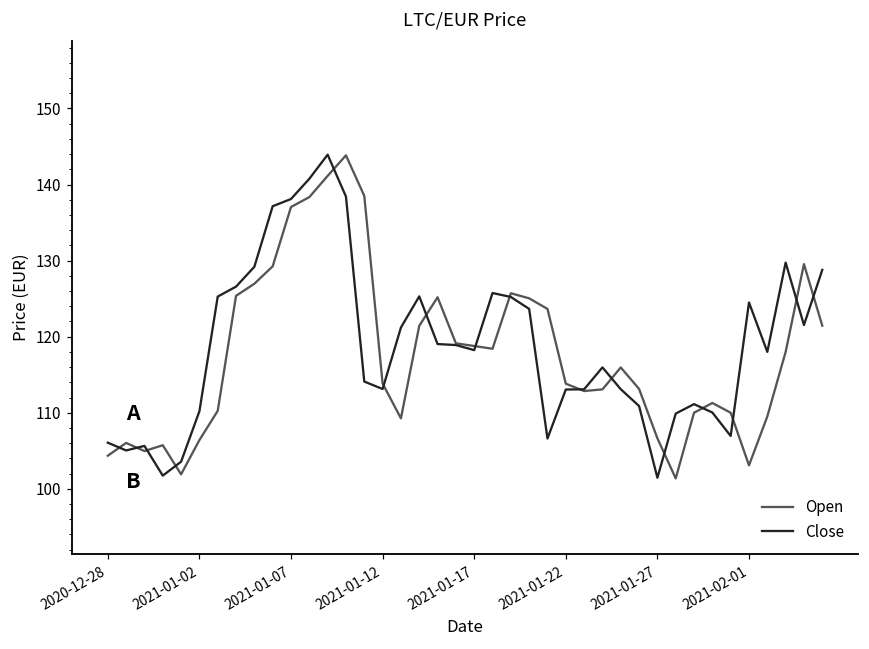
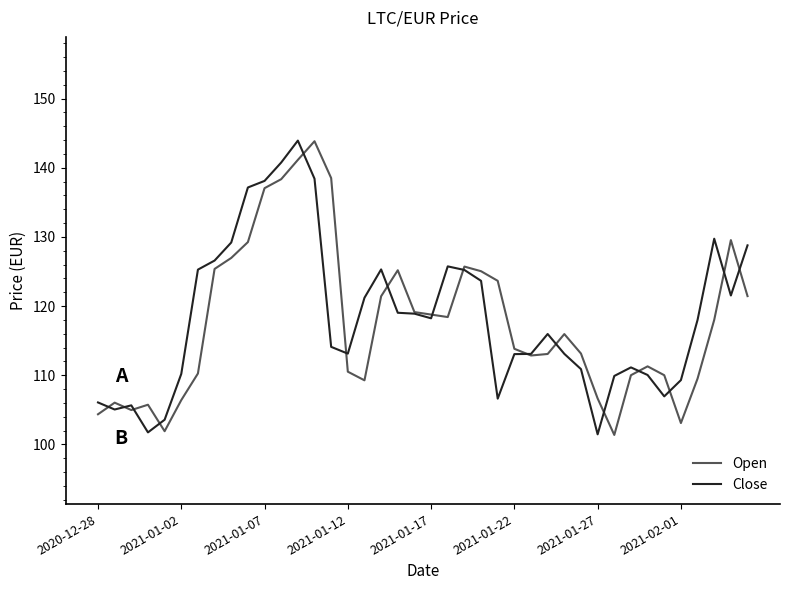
Open, 2021-01-12: 114 -> 111
Close, 2021-02-01: 124 -> 109
